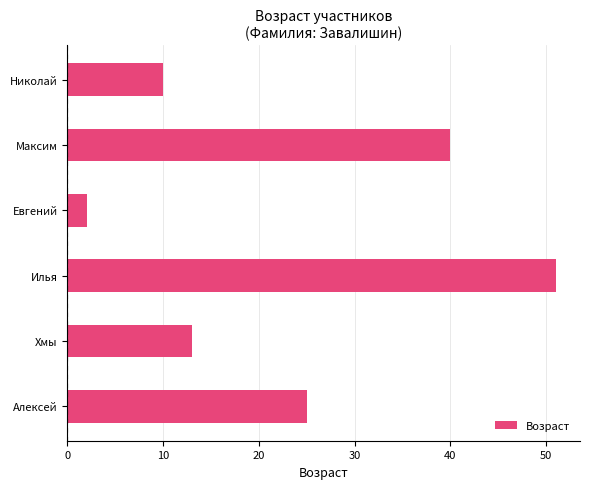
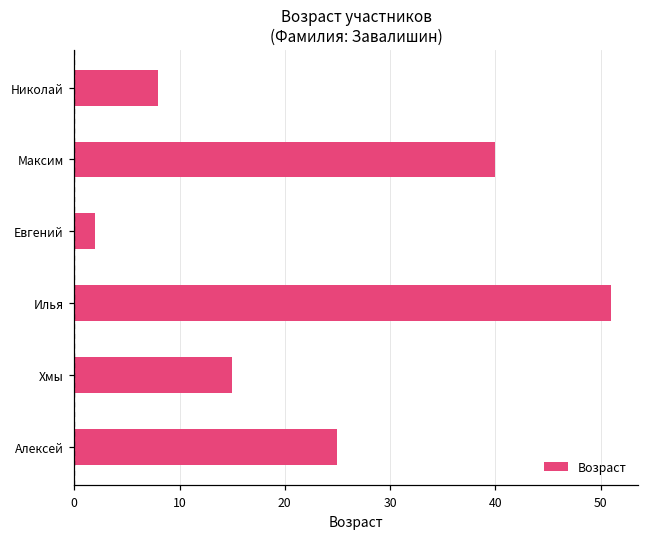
Николай: 10 -> 8
Хмы: 13 -> 15
